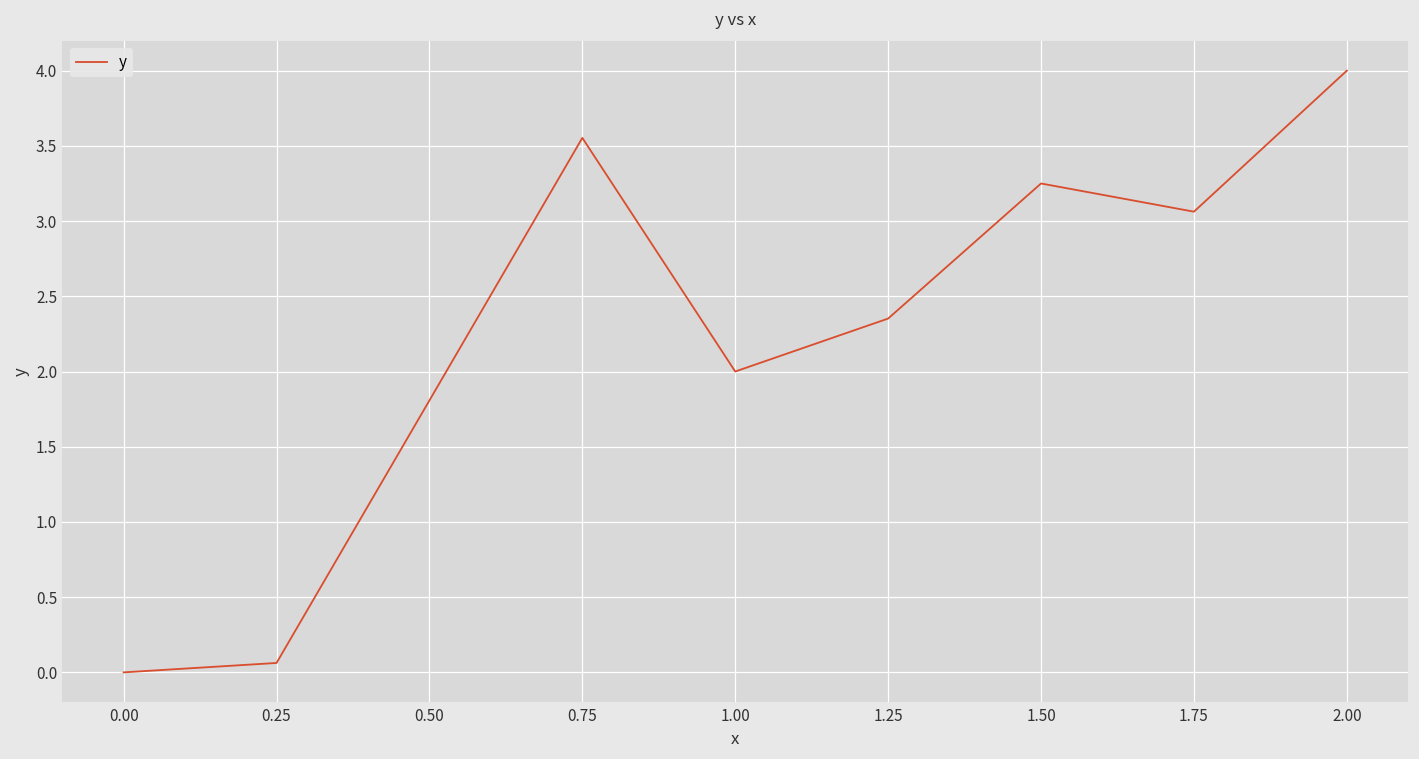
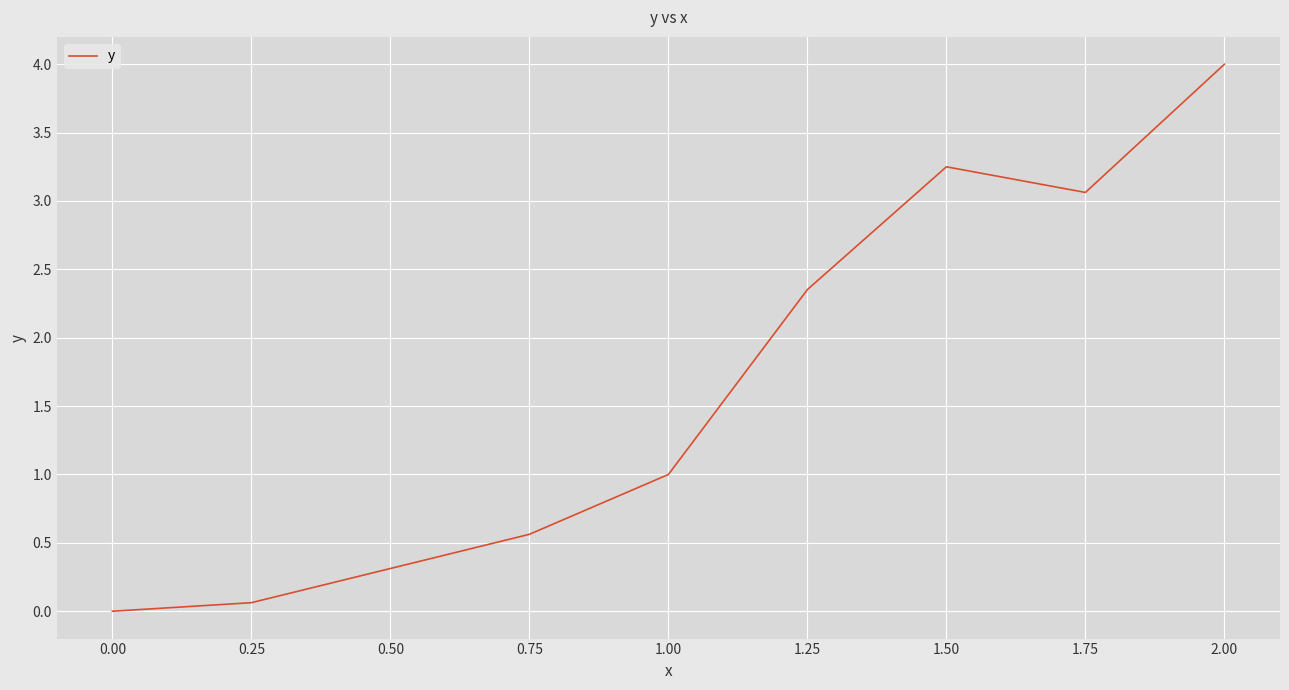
0.75: 3.55 -> 0.56
1.00: 2 -> 1
